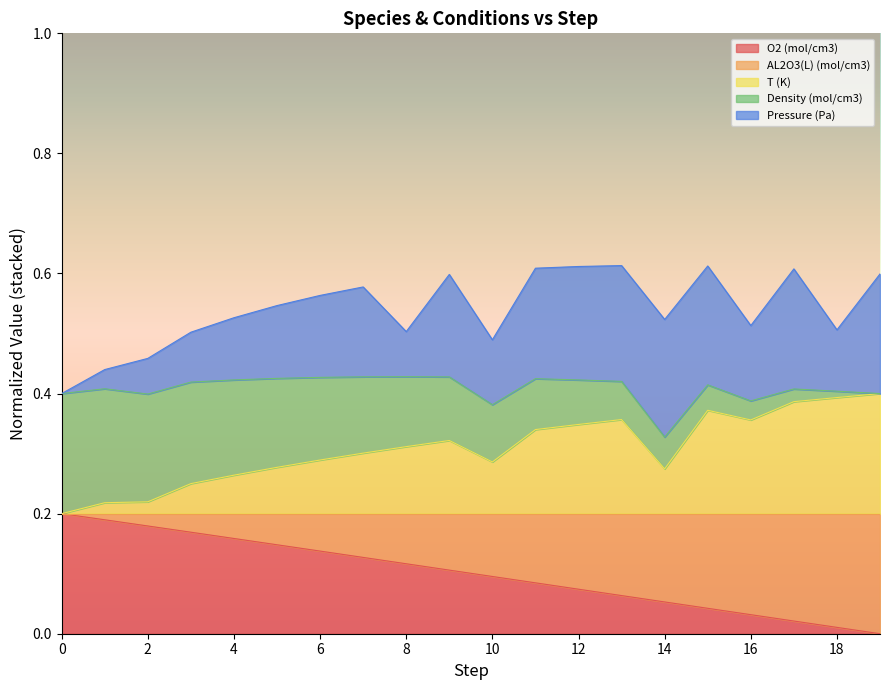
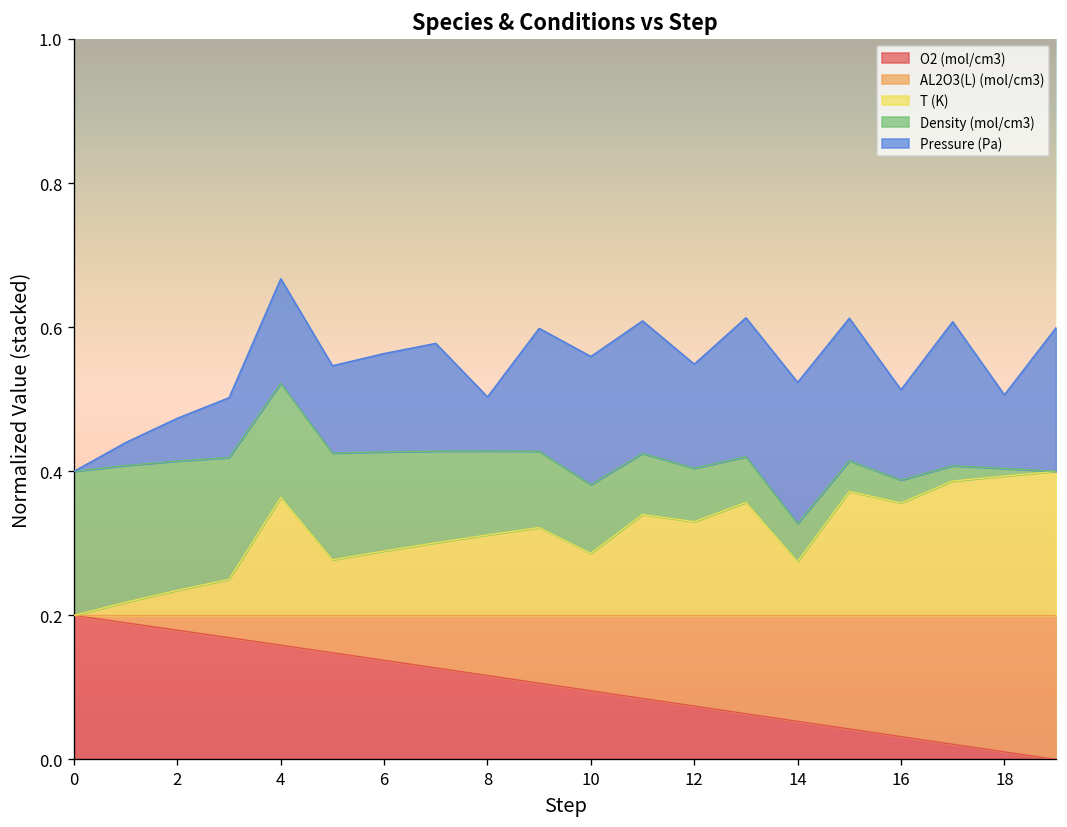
T (K), 2: 0.22 -> 0.23
T (K), 4: 0.26 -> 0.36
Pressure (Pa), 4: 0.10 -> 0.15
Pressure (Pa), 10: 0.11 -> 0.18
T (K), 12: 0.35 -> 0.33
Pressure (Pa), 12: 0.19 -> 0.14
